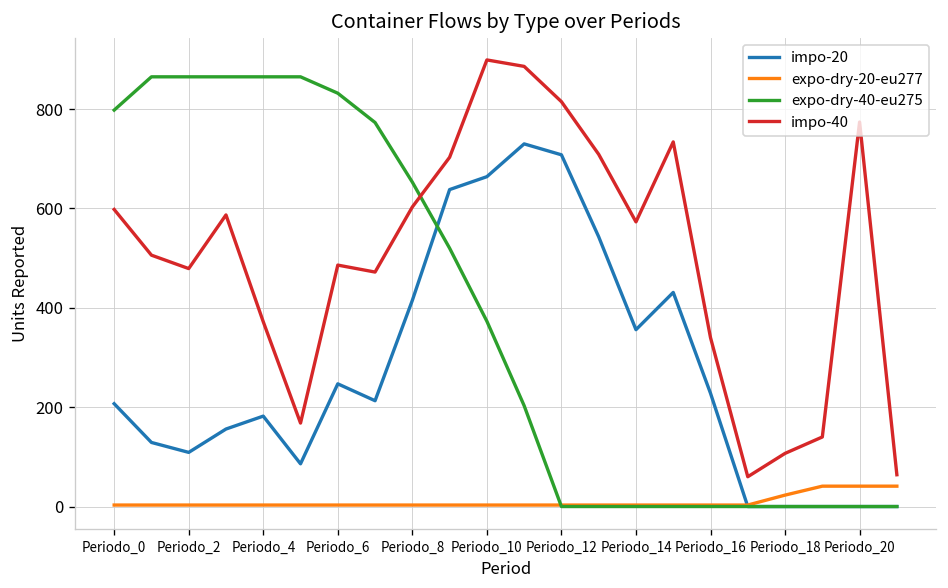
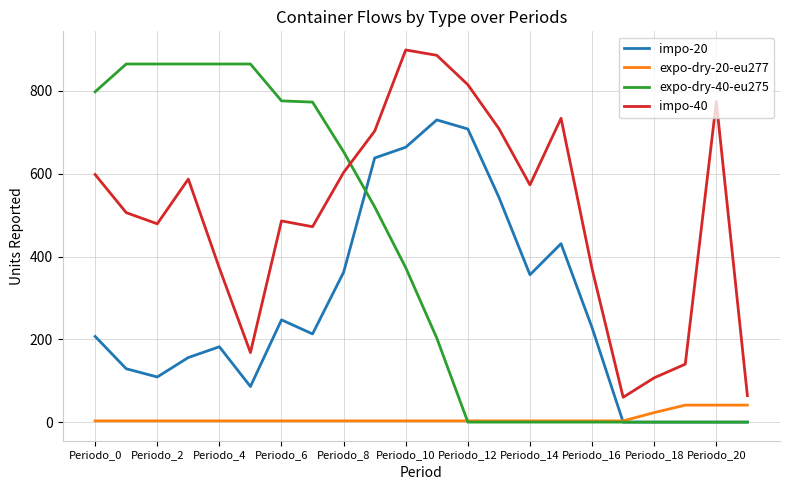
expo-dry-40-eu275, Periodo_6: 830 -> 780
impo-20, Periodo_8: 420 -> 360
impo-40, Periodo_16: 340 -> 370
